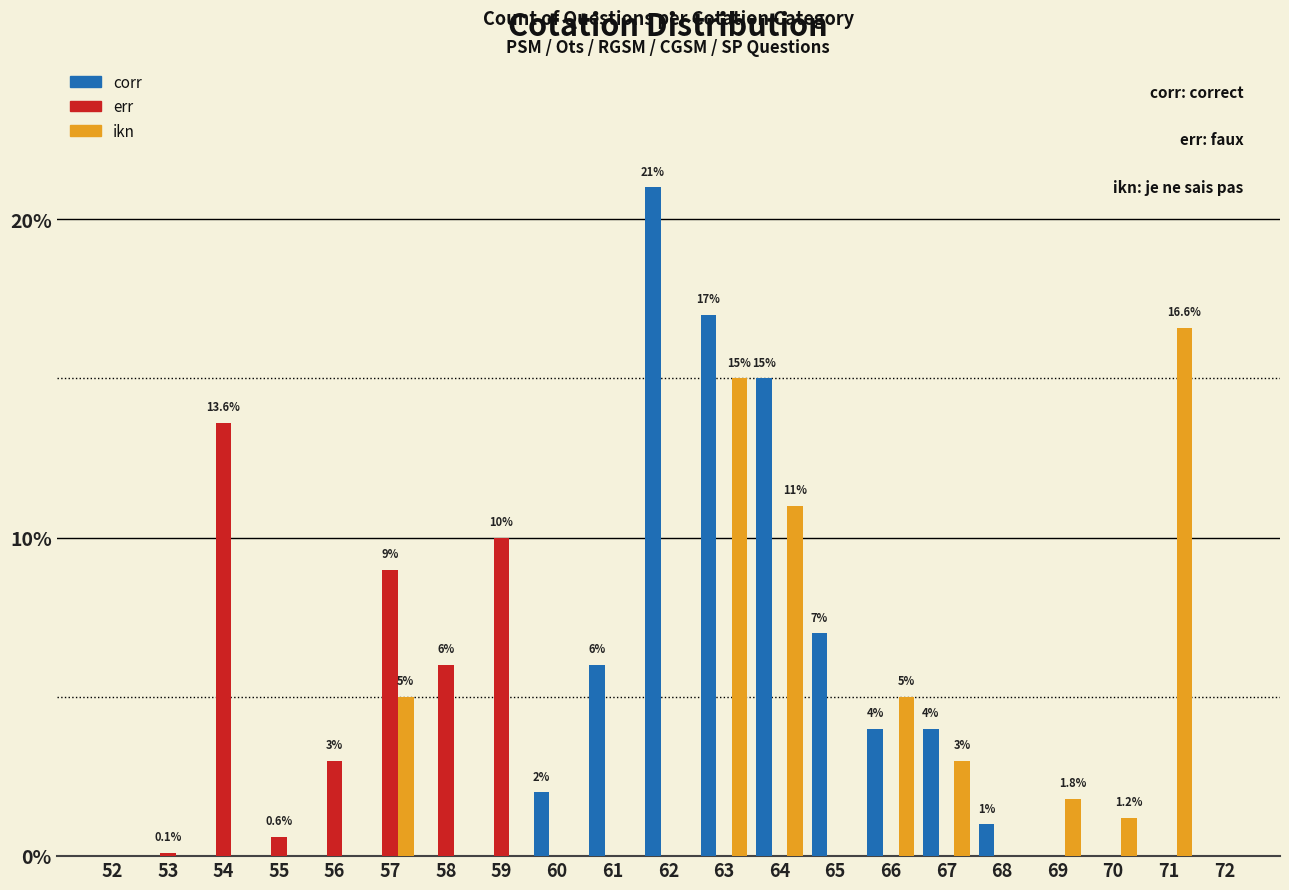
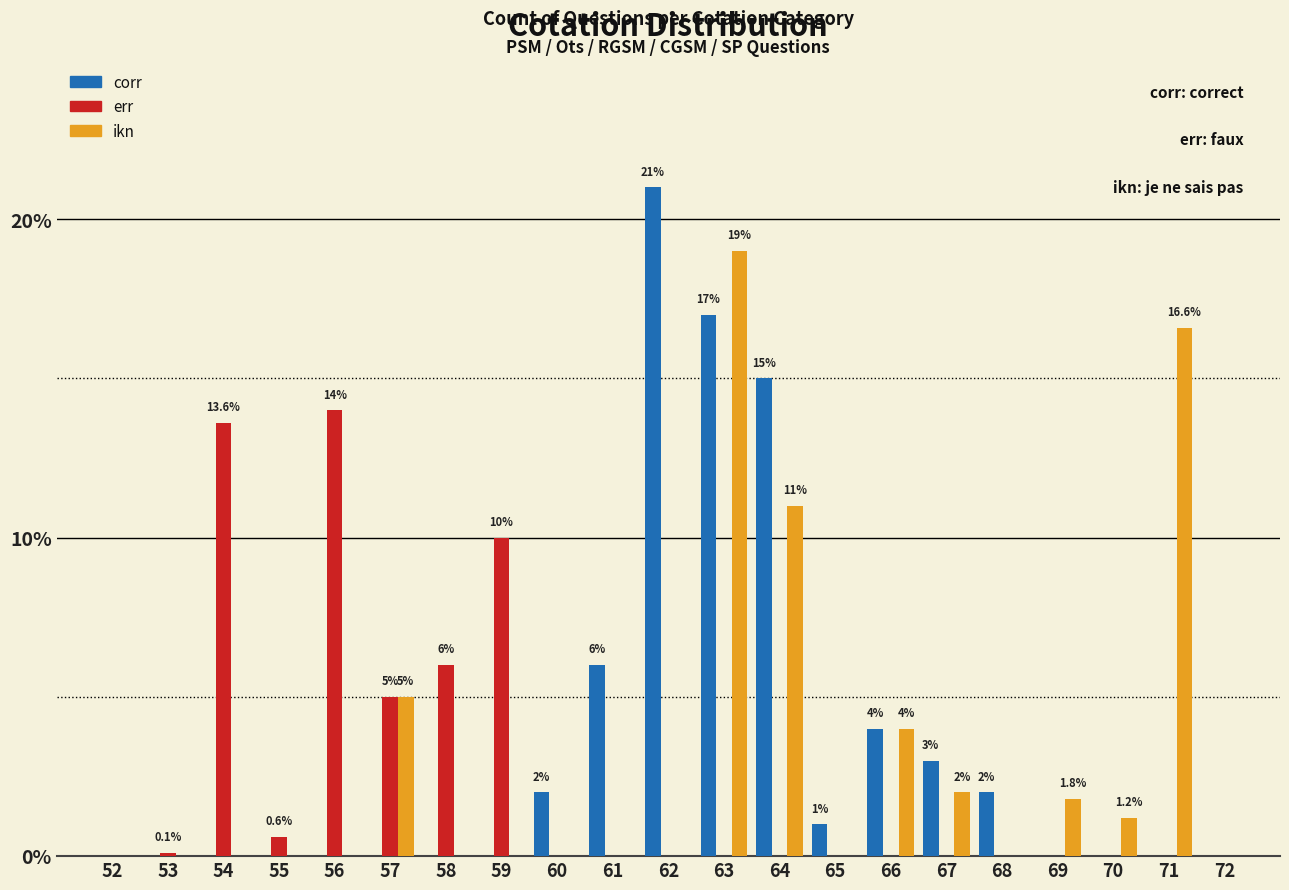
err, 56: 3% -> 14%
err, 57: 9% -> 5%
ikn, 63: 15% -> 19%
corr, 65: 7% -> 1%
ikn, 66: 5% -> 4%
corr, 67: 4% -> 3%
ikn, 67: 3% -> 2%
corr, 68: 1% -> 2%
